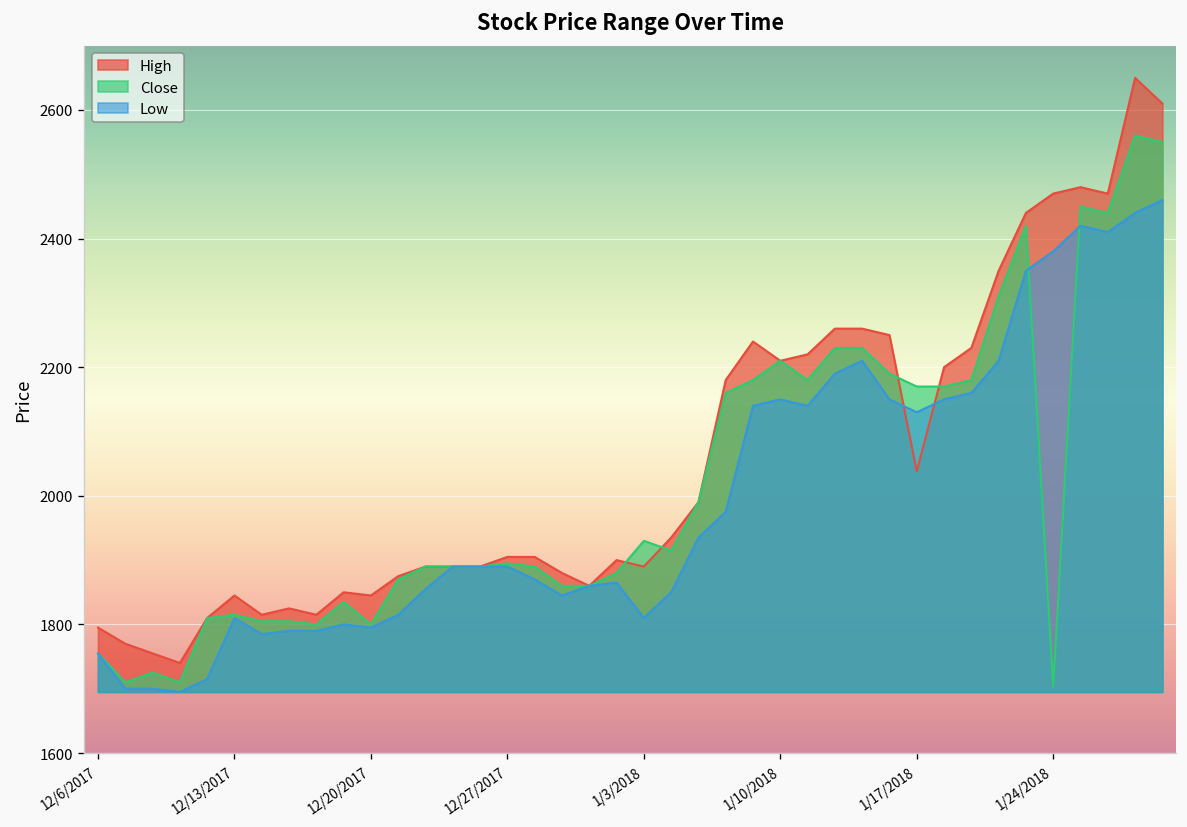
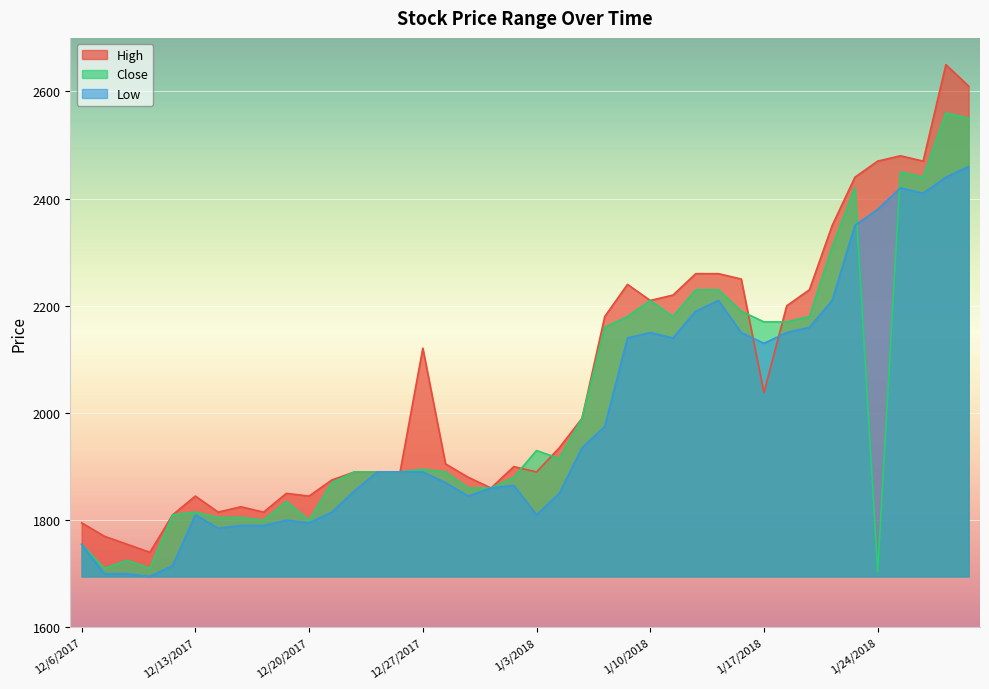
High, 12/27/2017: 1910 -> 2120
